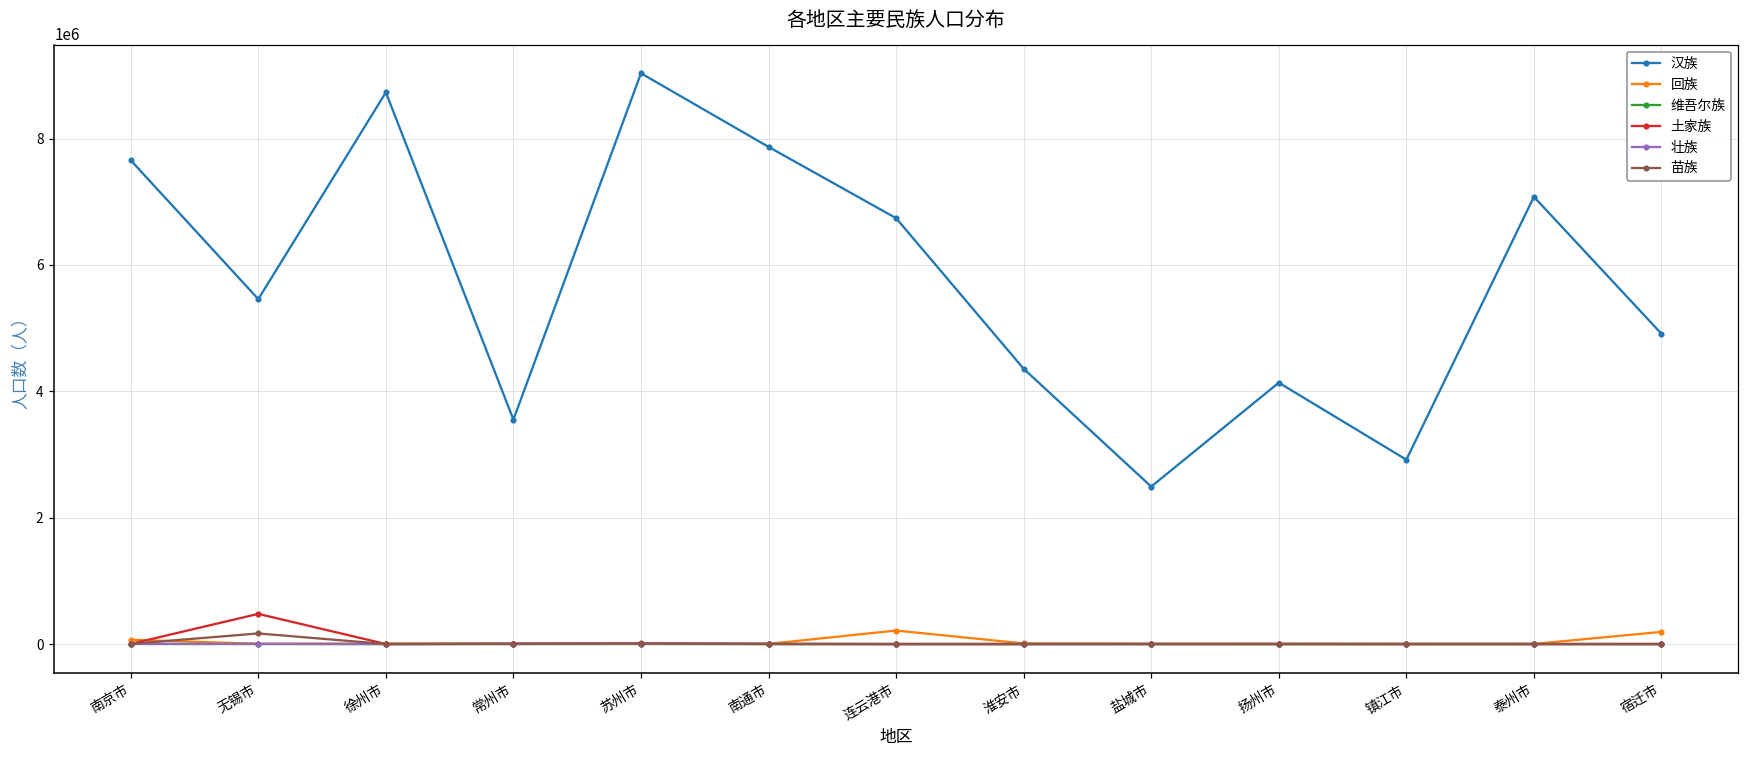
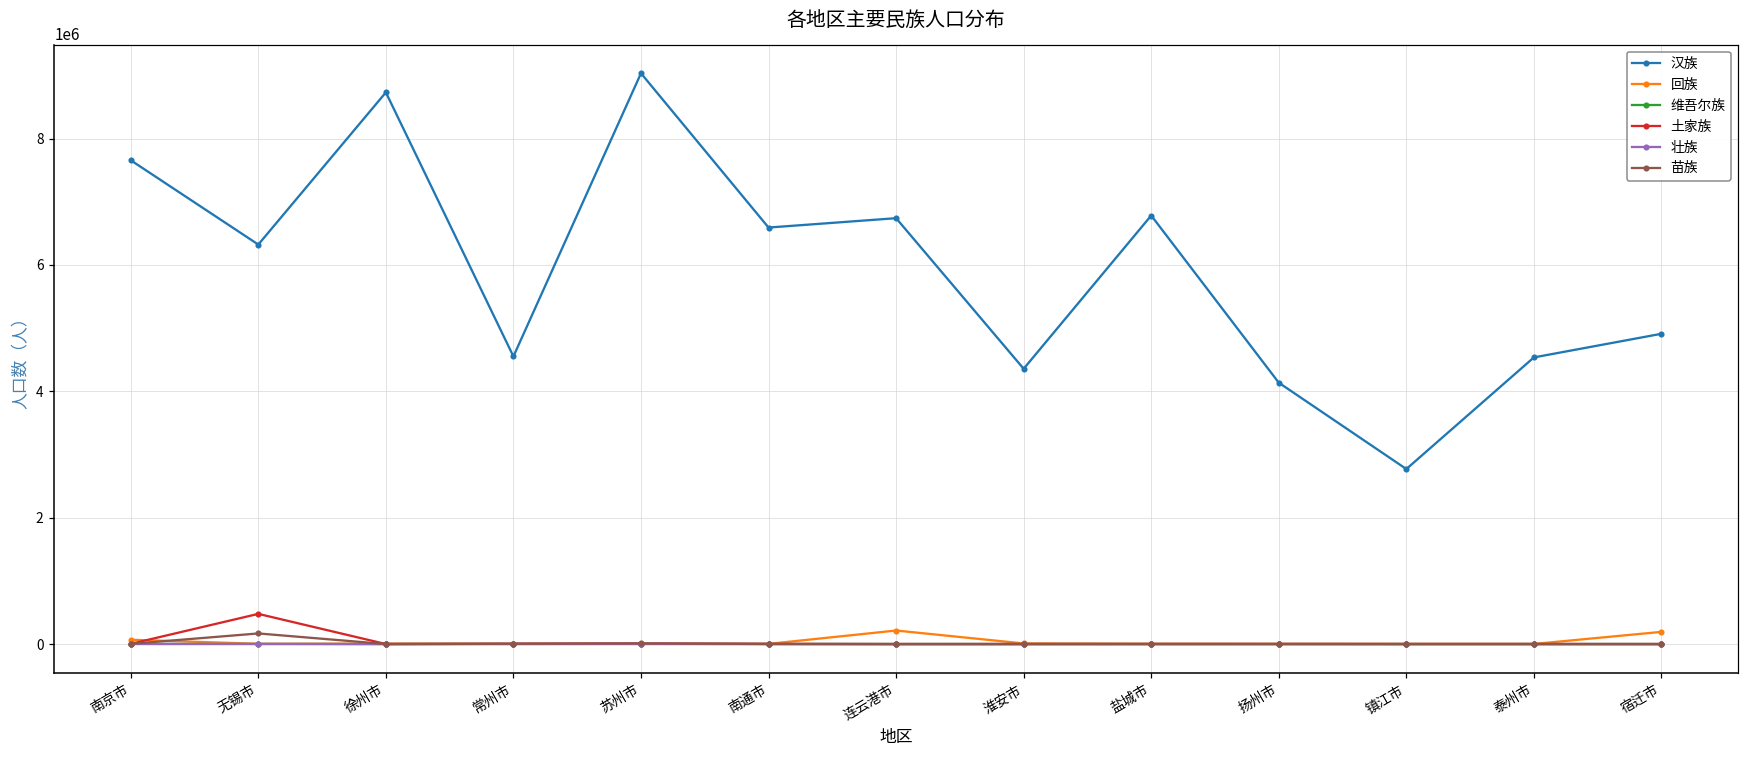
汉族, 无锡市: 5500000 -> 6300000
汉族, 常州市: 3600000 -> 4600000
汉族, 南通市: 7900000 -> 6600000
汉族, 盐城市: 2500000 -> 6800000
汉族, 镇江市: 2900000 -> 2800000
汉族, 泰州市: 7100000 -> 4500000
